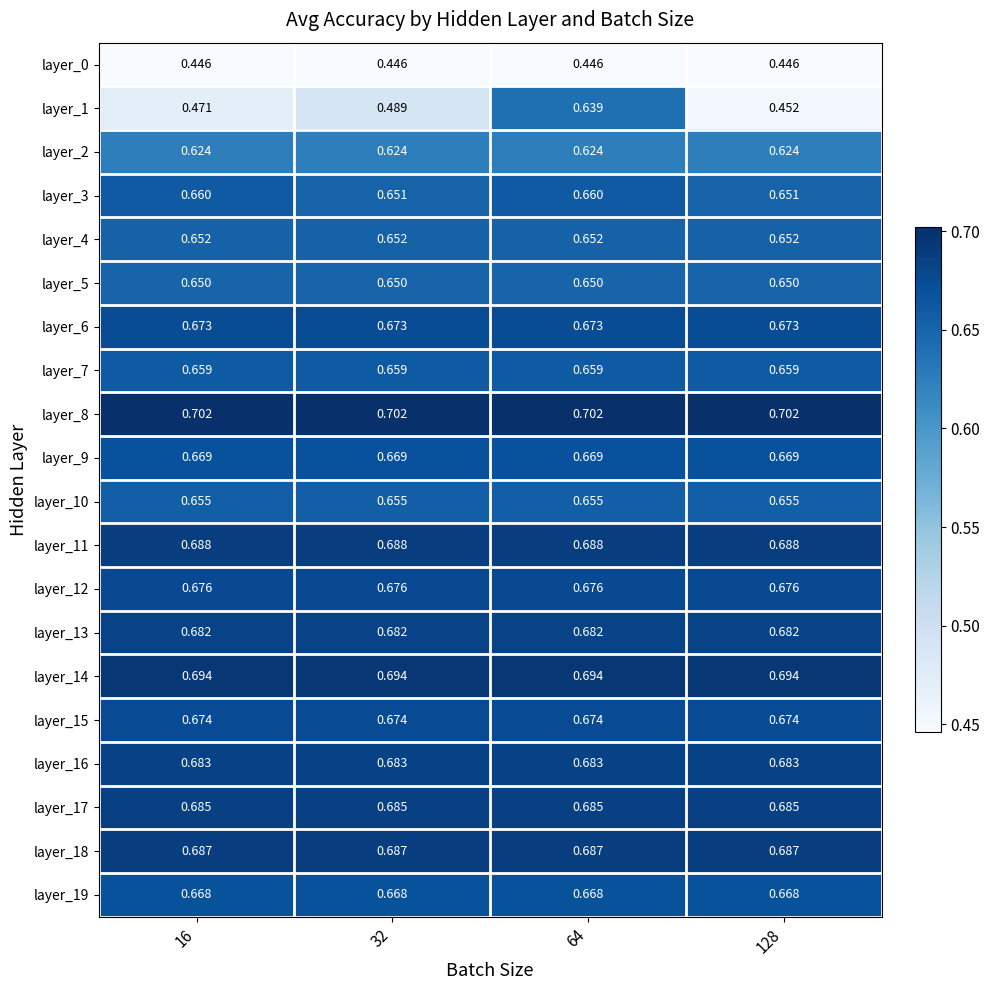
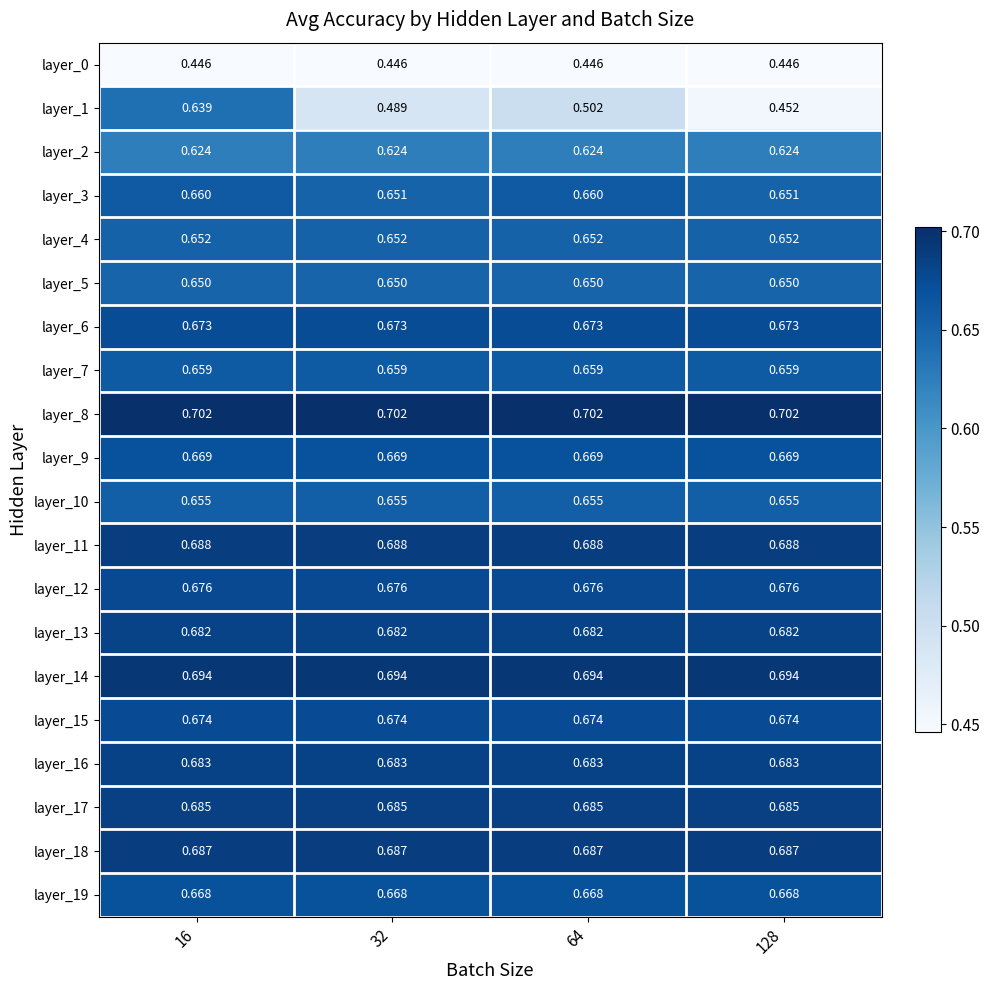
layer_1, 16: 0.471 -> 0.639
layer_1, 64: 0.639 -> 0.502
